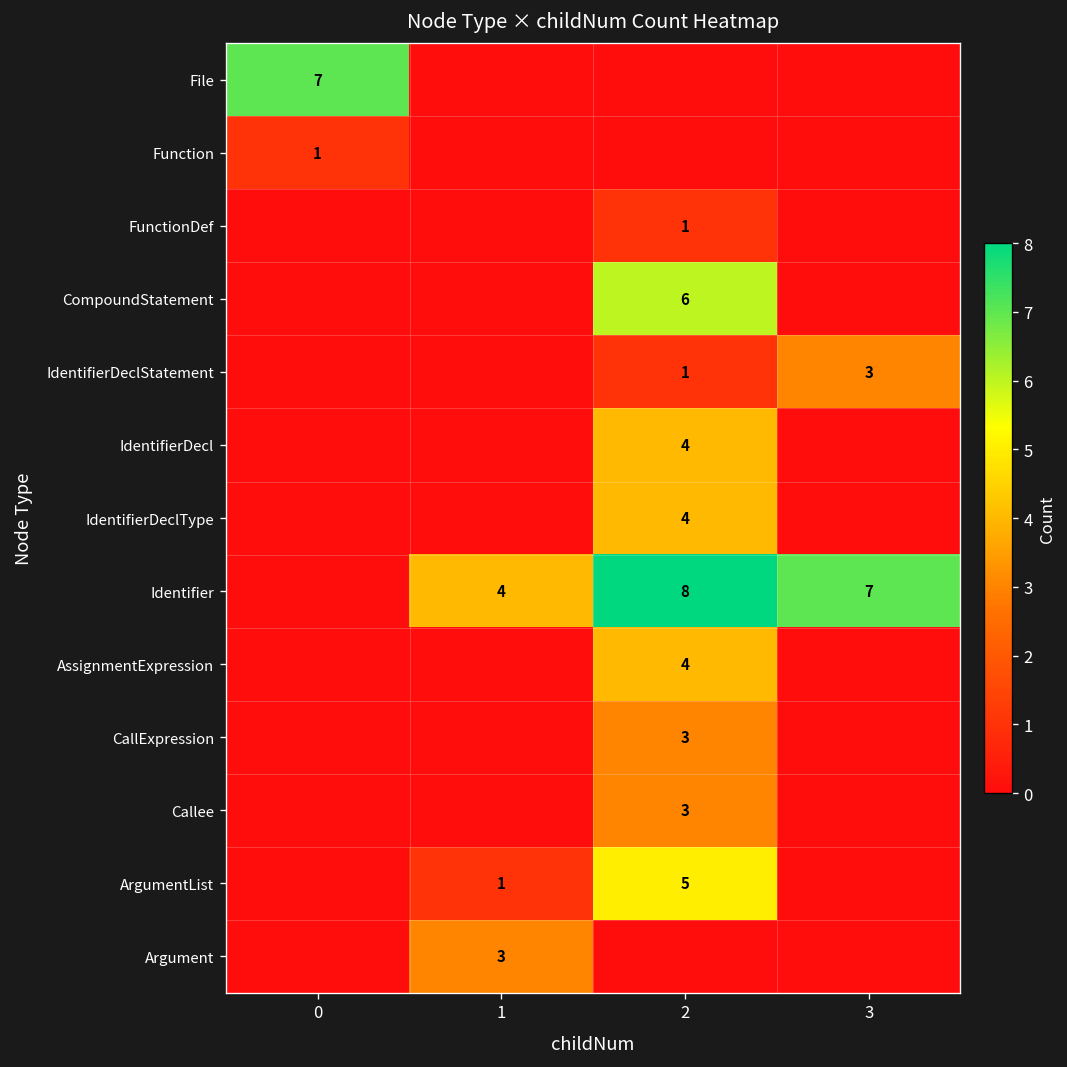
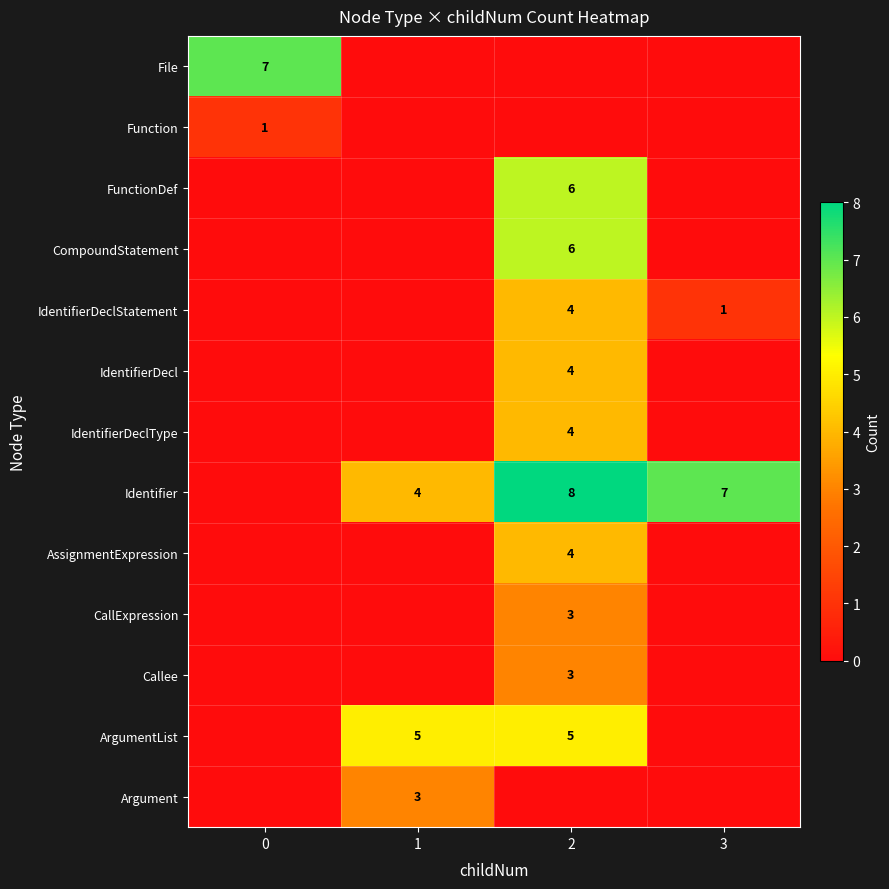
FunctionDef, 2: 1 -> 6
IdentifierDeclStatement, 2: 1 -> 4
IdentifierDeclStatement, 3: 3 -> 1
ArgumentList, 1: 1 -> 5
